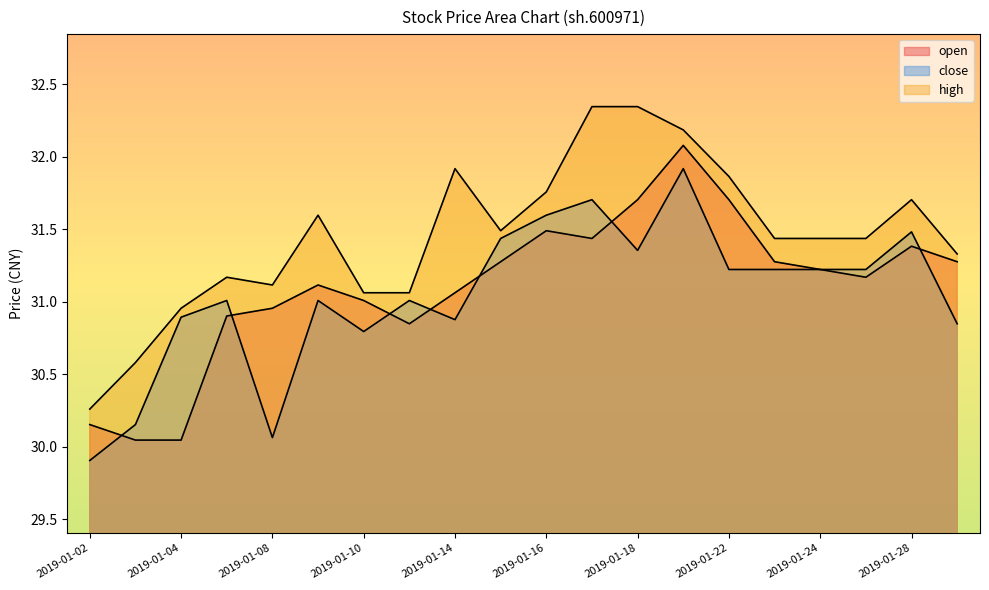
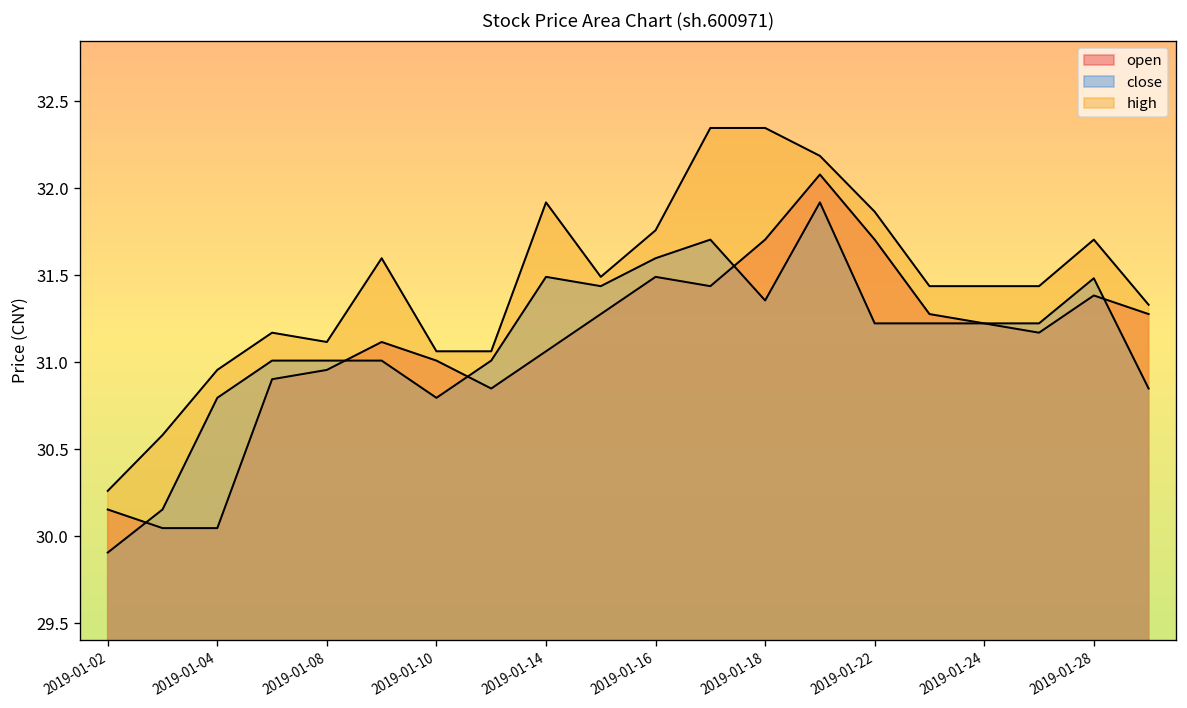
close, 2019-01-04: 30.89 -> 30.80
close, 2019-01-08: 30.06 -> 31.01
close, 2019-01-14: 30.88 -> 31.49
